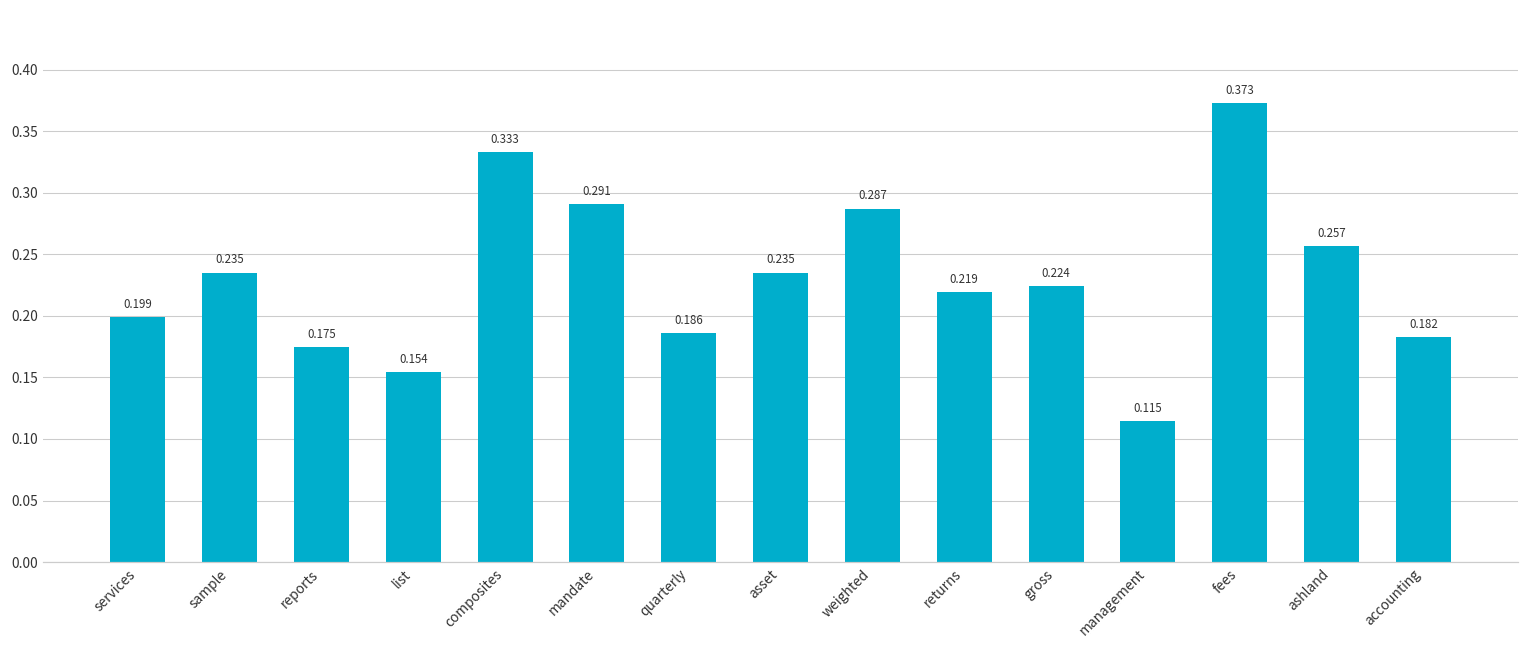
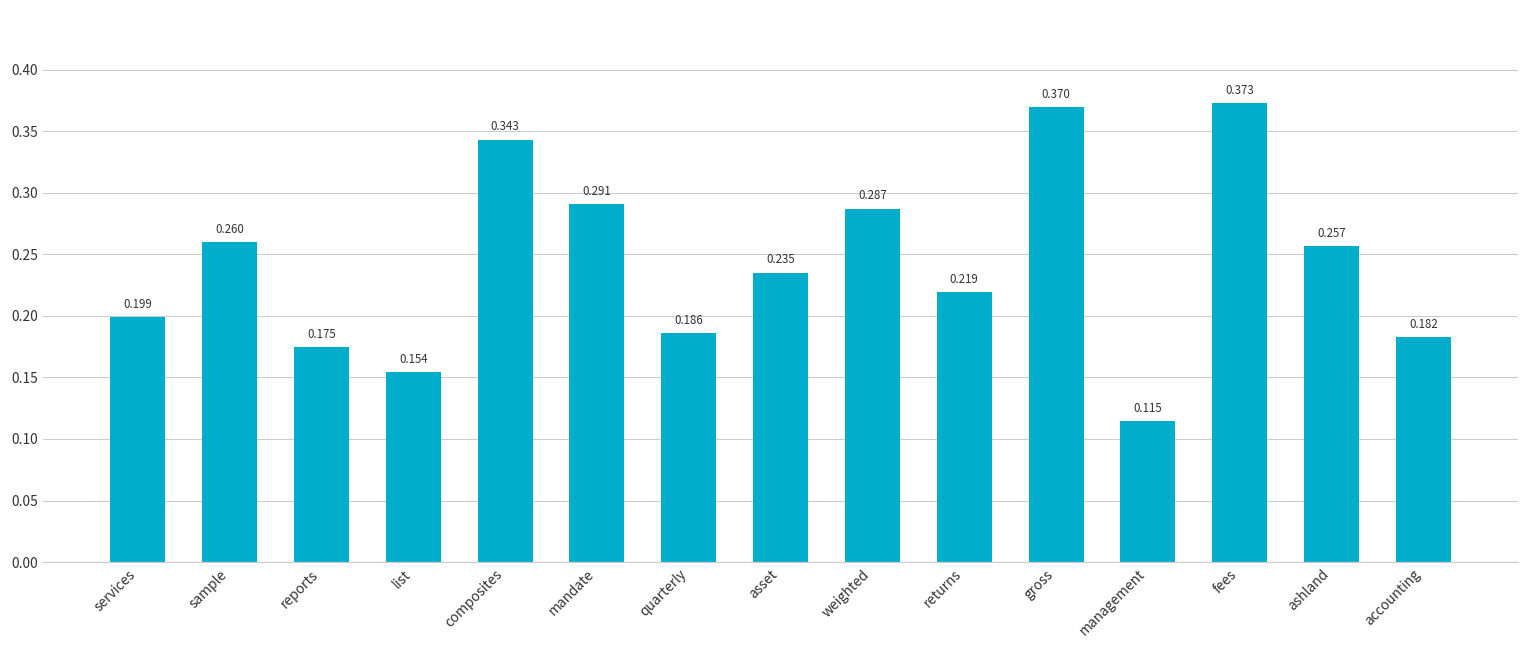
sample: 0.235 -> 0.260
composites: 0.333 -> 0.343
gross: 0.224 -> 0.370
